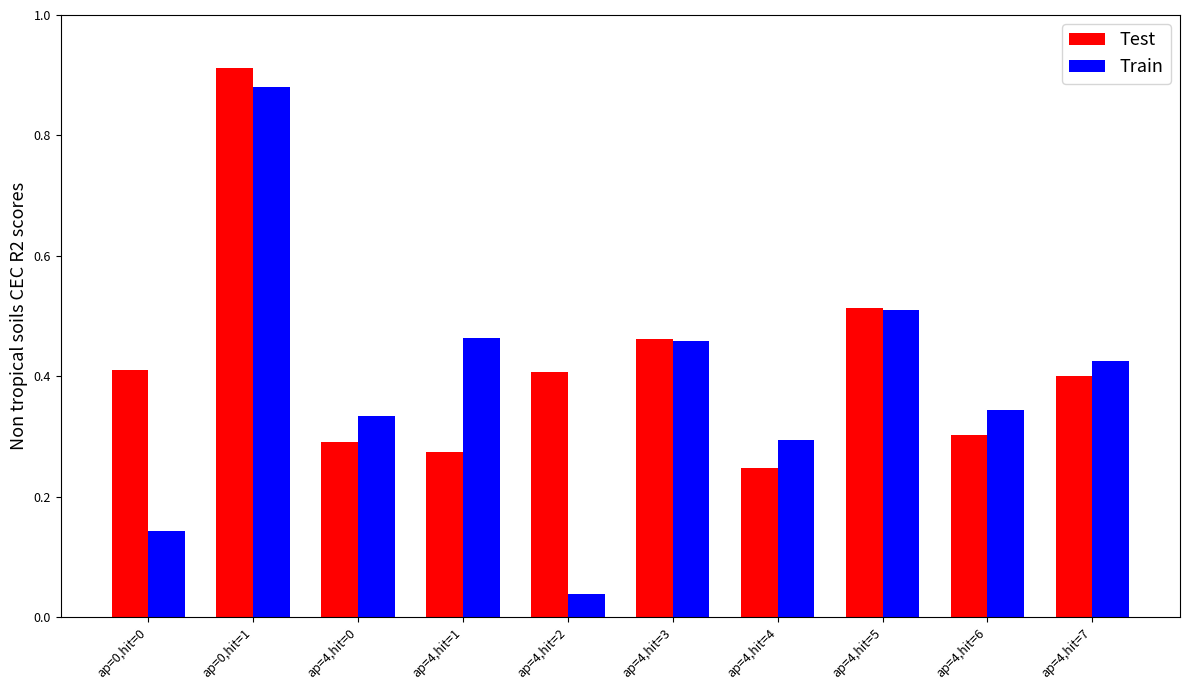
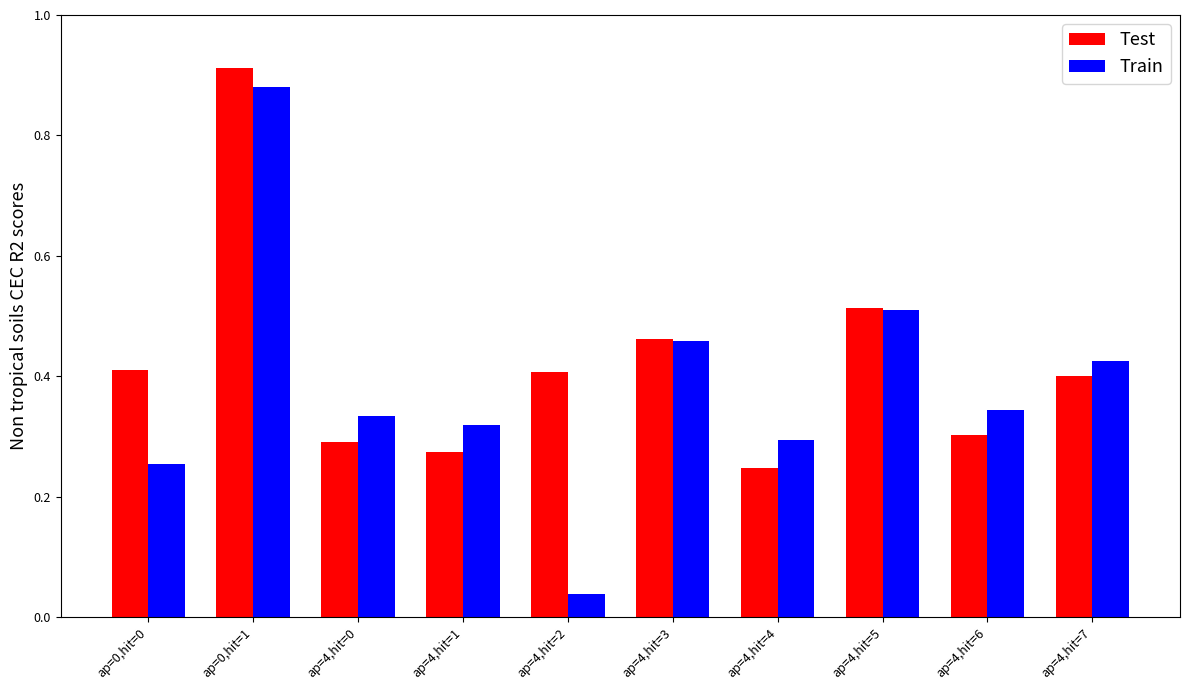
Train, ap=0,hit=0: 0.14 -> 0.25
Train, ap=4,hit=1: 0.46 -> 0.32
